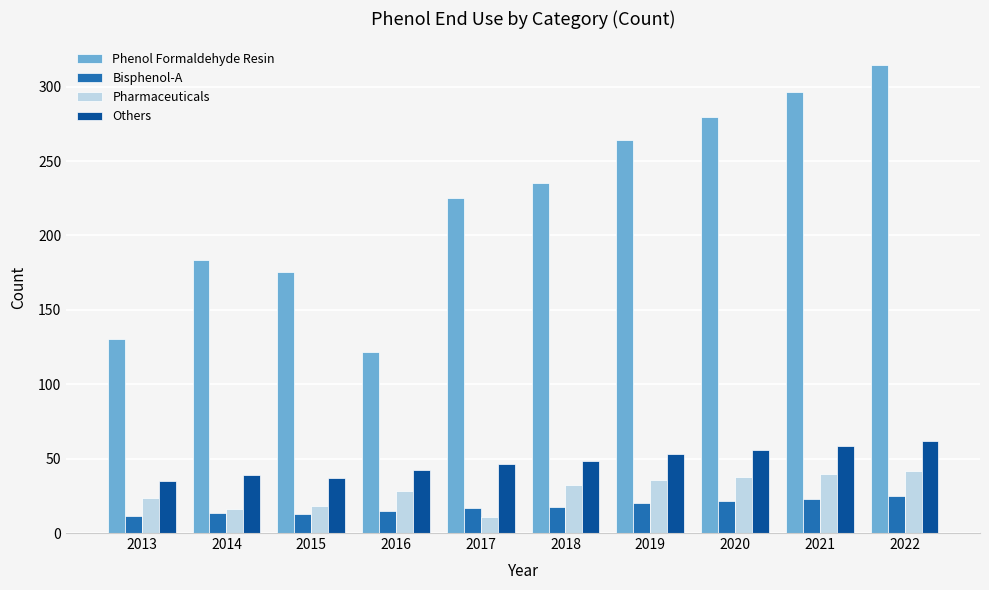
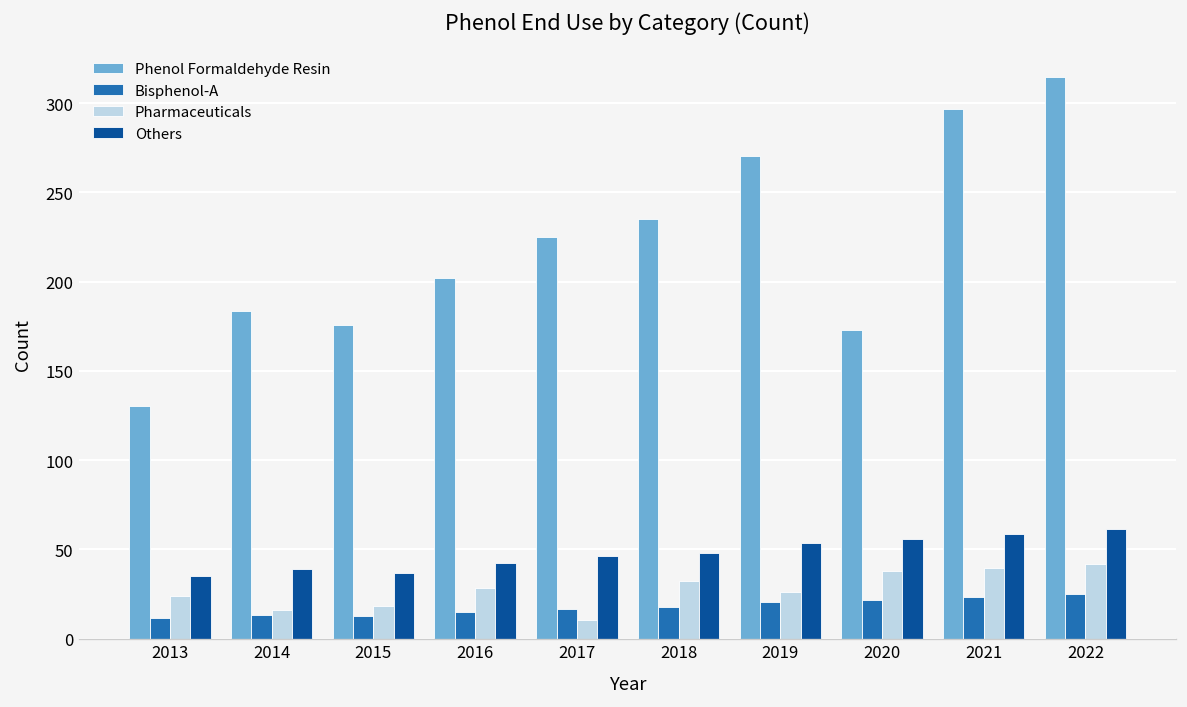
Phenol Formaldehyde Resin, 2016: 122 -> 202
Phenol Formaldehyde Resin, 2019: 264 -> 270
Pharmaceuticals, 2019: 36 -> 26
Phenol Formaldehyde Resin, 2020: 280 -> 173
